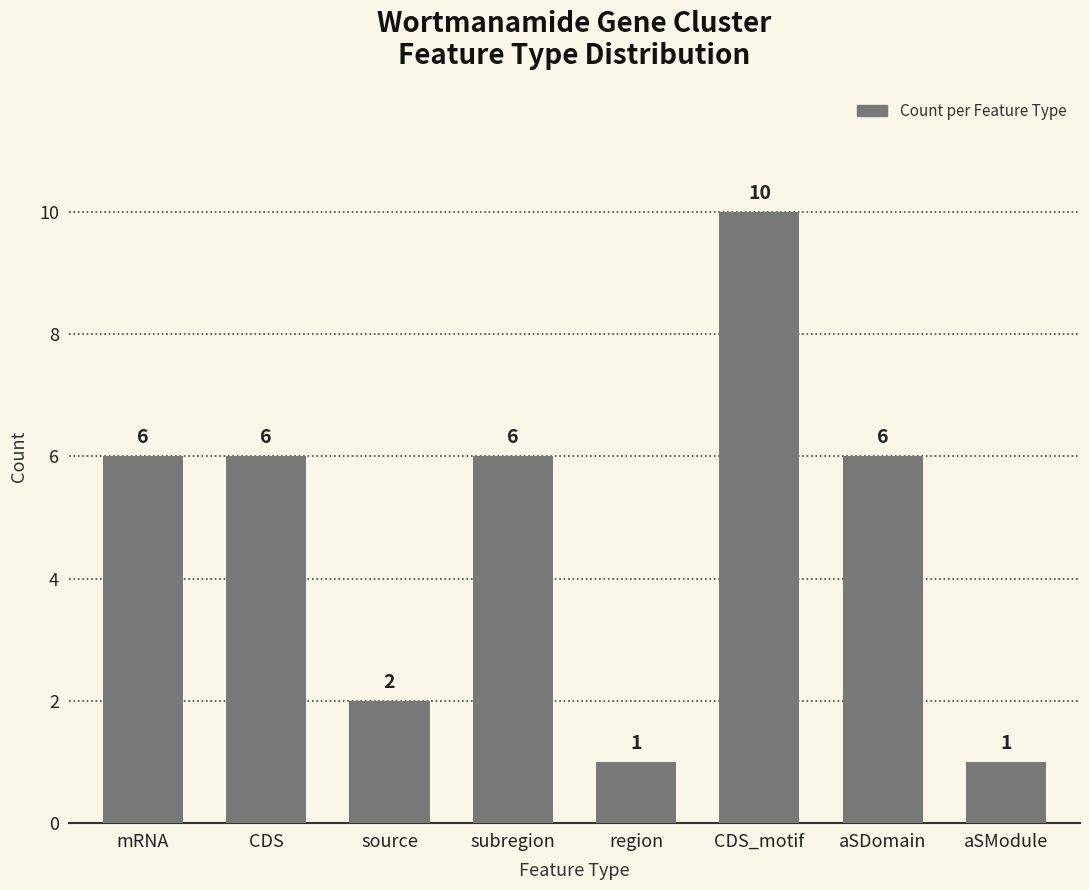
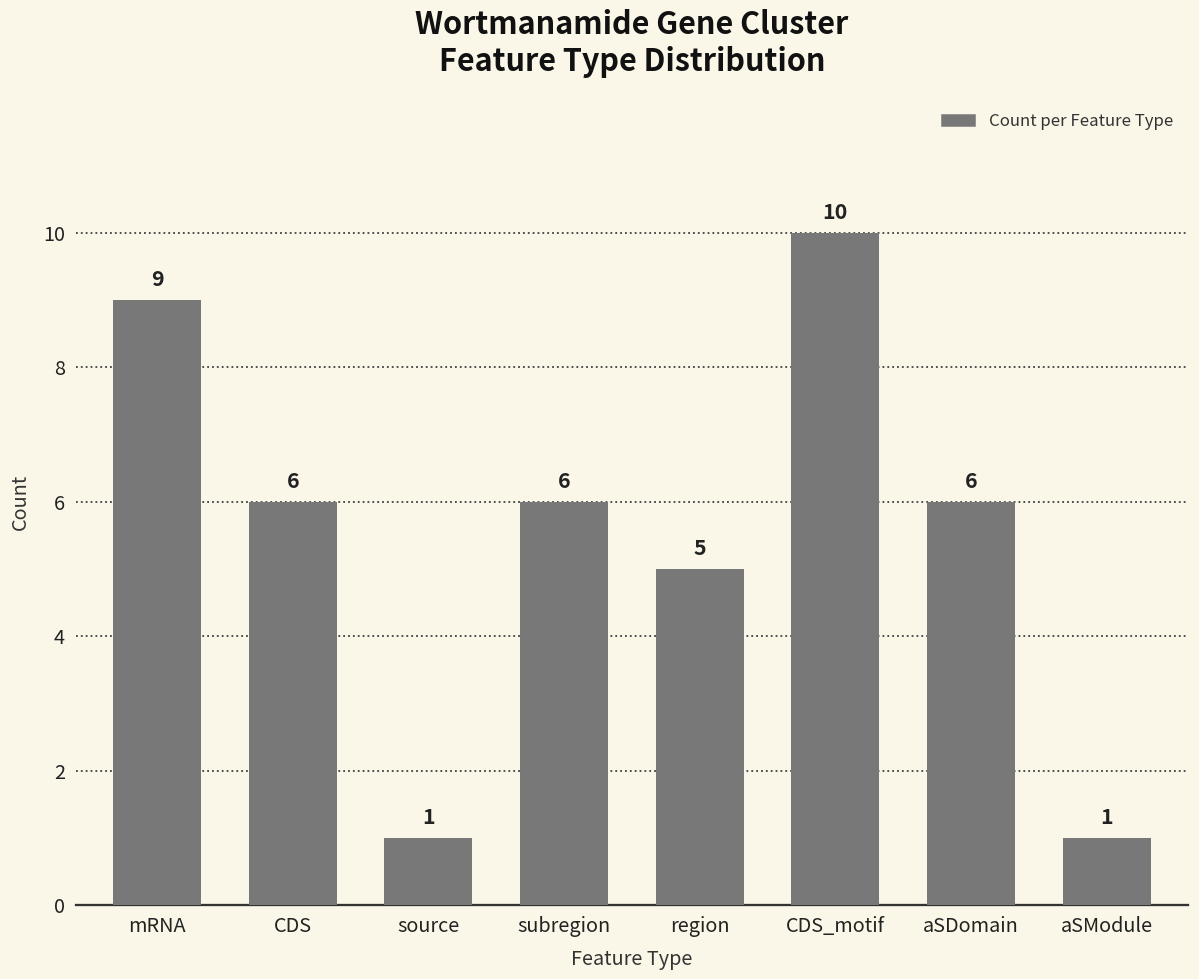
mRNA: 6 -> 9
source: 2 -> 1
region: 1 -> 5
